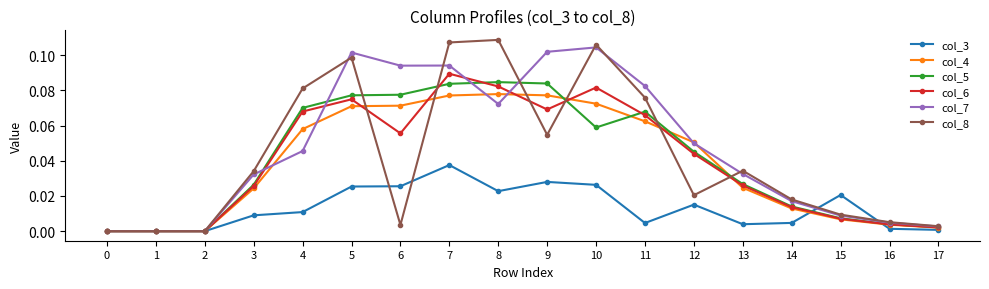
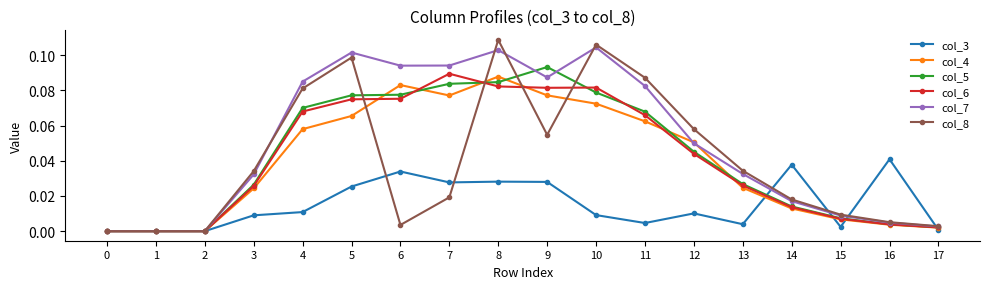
col_7, 4: 0.046 -> 0.085
col_4, 5: 0.071 -> 0.065
col_3, 6: 0.026 -> 0.034
col_4, 6: 0.071 -> 0.083
col_6, 6: 0.056 -> 0.075
col_3, 7: 0.038 -> 0.028
col_8, 7: 0.107 -> 0.019
col_3, 8: 0.023 -> 0.028
col_4, 8: 0.078 -> 0.088
col_7, 8: 0.072 -> 0.103
col_5, 9: 0.084 -> 0.093
col_6, 9: 0.069 -> 0.081
col_7, 9: 0.102 -> 0.087
col_3, 10: 0.026 -> 0.009
col_5, 10: 0.059 -> 0.079
col_8, 11: 0.076 -> 0.087
col_3, 12: 0.015 -> 0.010
col_8, 12: 0.020 -> 0.058
col_3, 14: 0.005 -> 0.038
col_3, 15: 0.021 -> 0.002
col_3, 16: 0.001 -> 0.041
